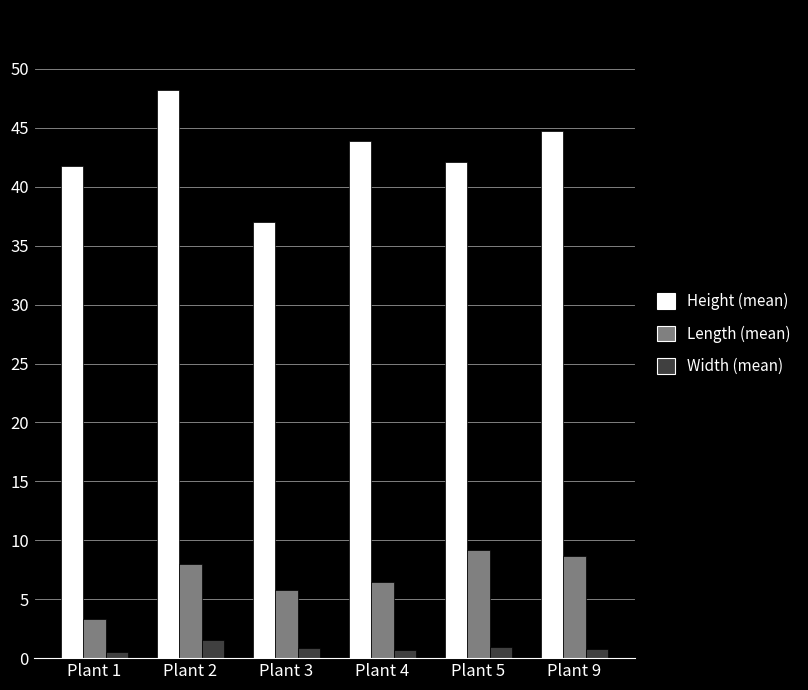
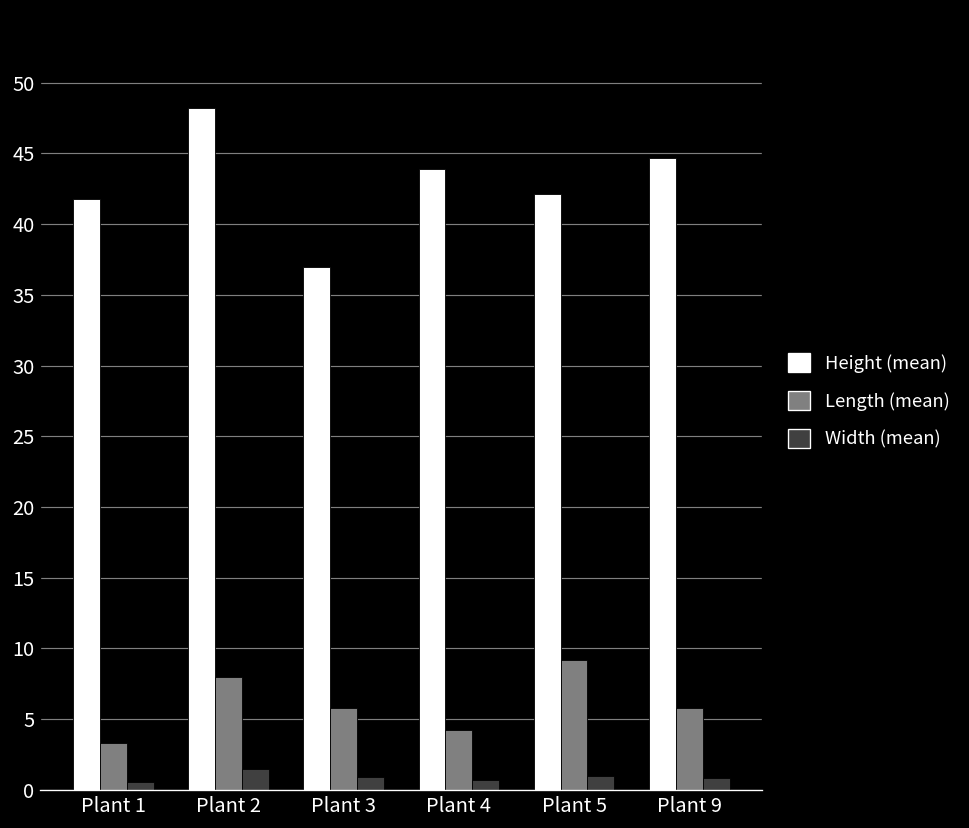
Length (mean), Plant 4: 6.5 -> 4.2
Length (mean), Plant 9: 8.7 -> 5.8
